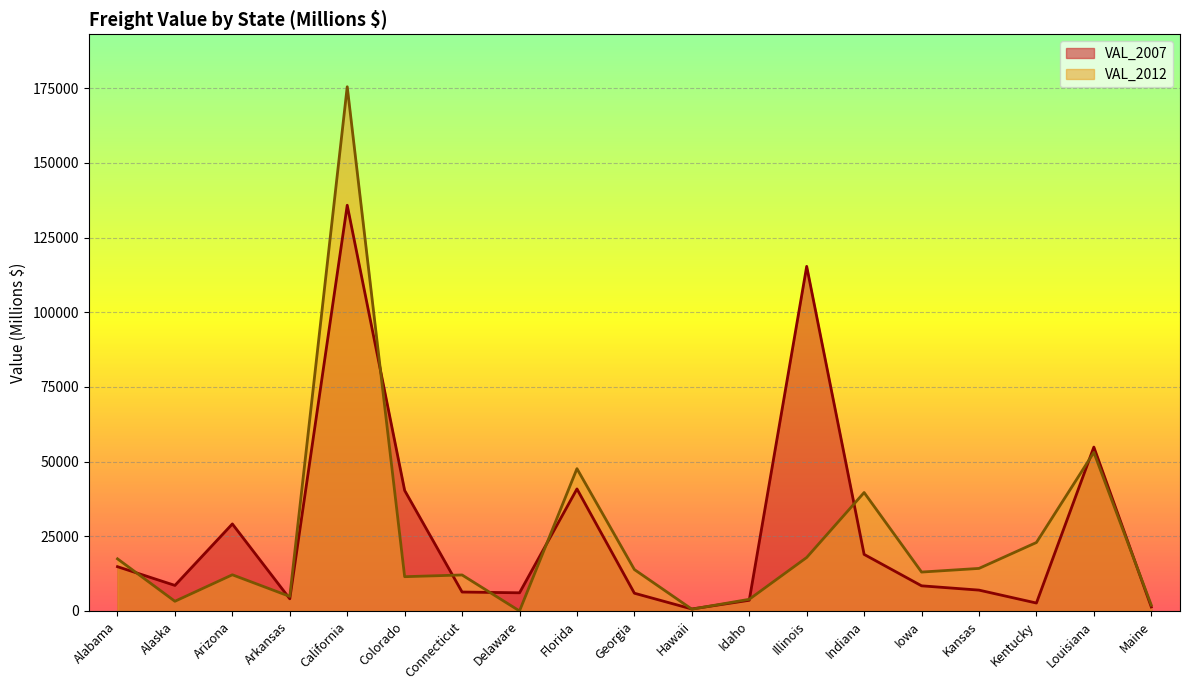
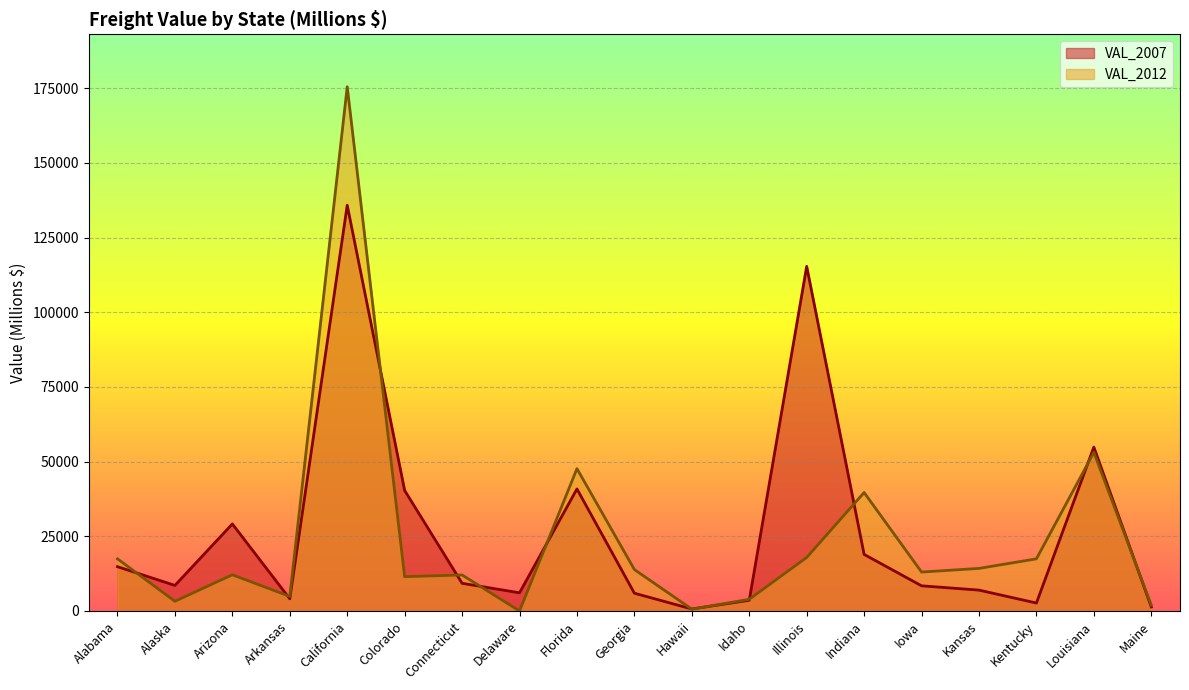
VAL_2007, Connecticut: 6000 -> 9000
VAL_2012, Kentucky: 23000 -> 17000
